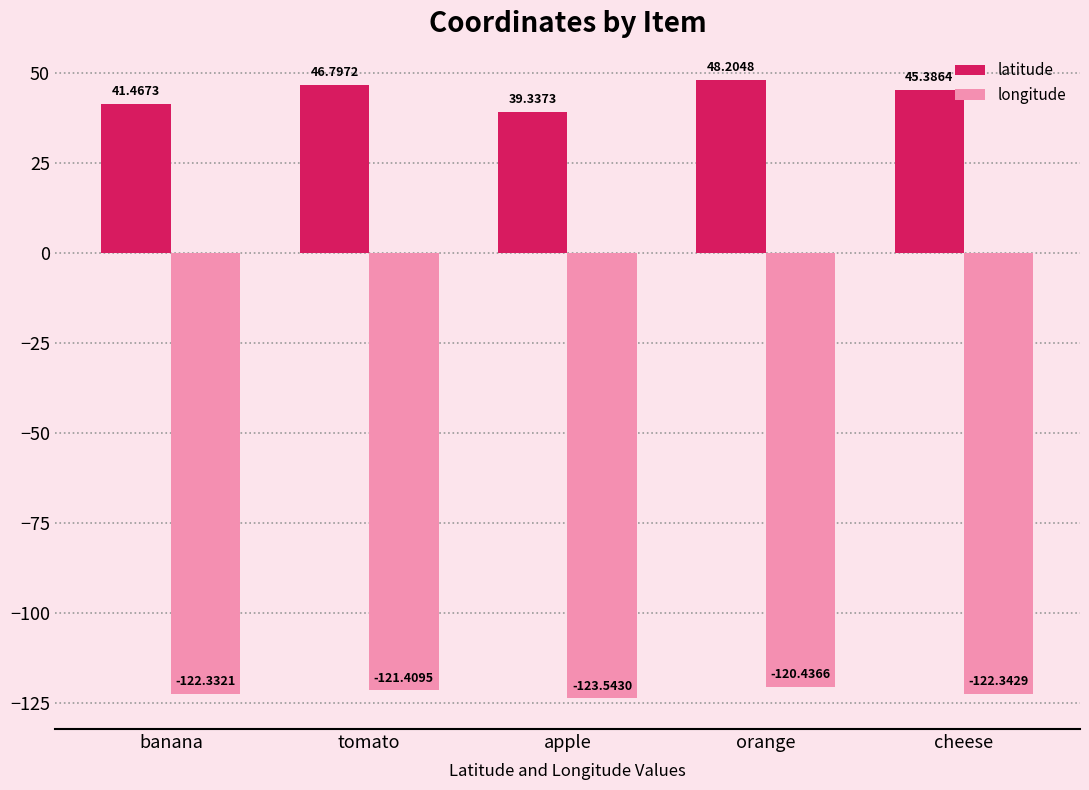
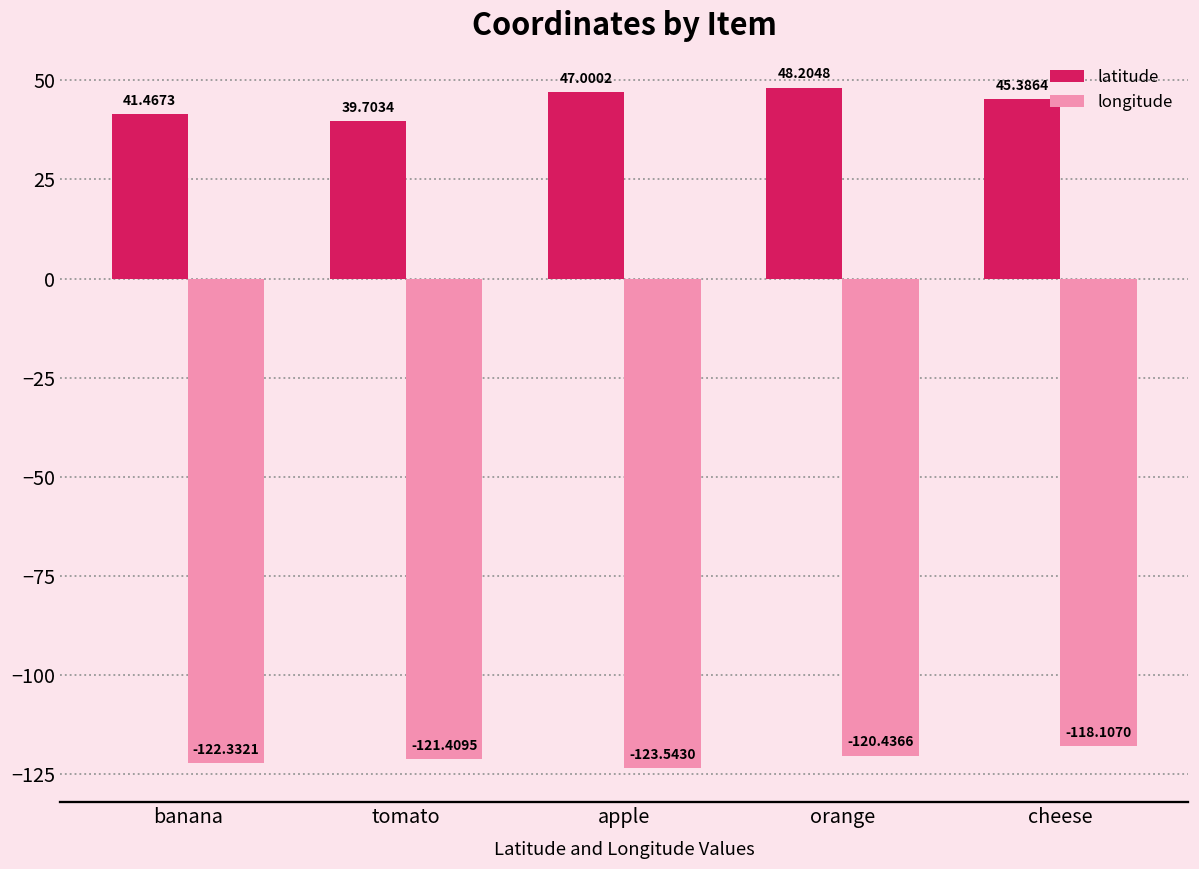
latitude, tomato: 46.7972 -> 39.7034
latitude, apple: 39.3373 -> 47.0002
longitude, cheese: -122.3429 -> -118.1070
